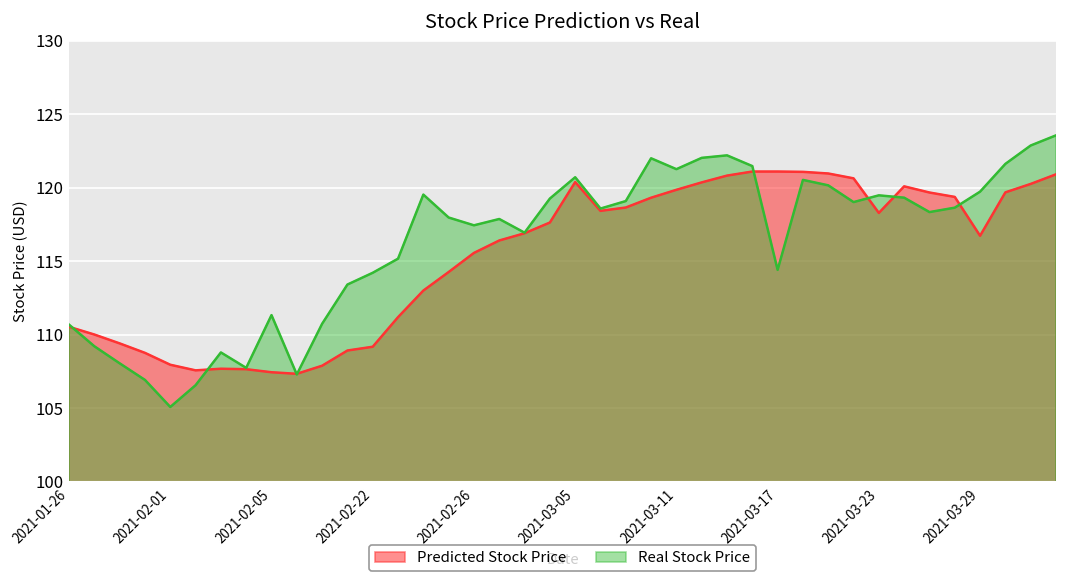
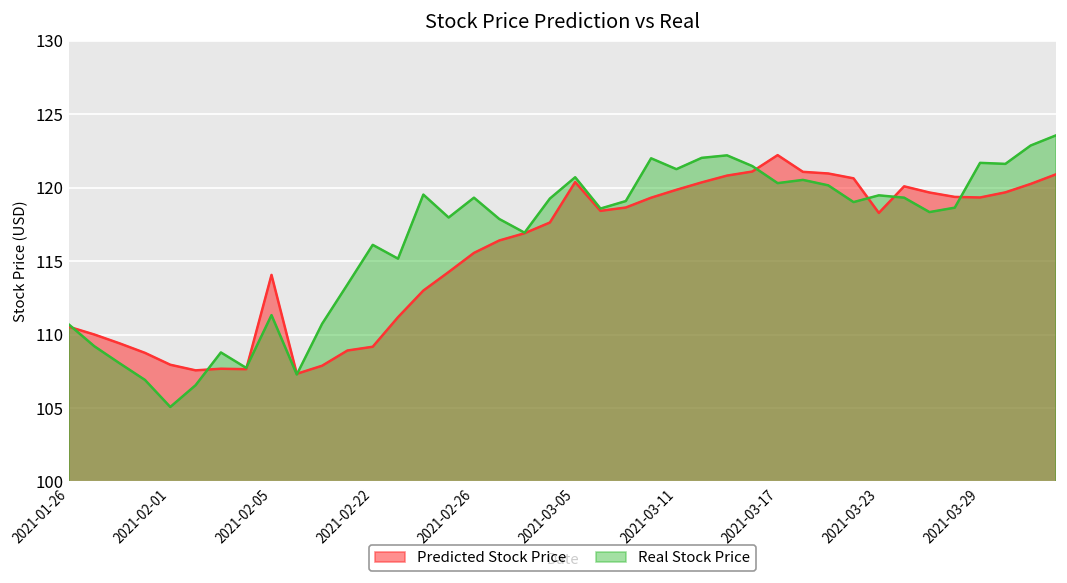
Predicted Stock Price, 2021-02-05: 107.4 -> 114.1
Real Stock Price, 2021-02-22: 114.2 -> 116.1
Real Stock Price, 2021-02-26: 117.4 -> 119.3
Predicted Stock Price, 2021-03-17: 121.1 -> 122.2
Real Stock Price, 2021-03-17: 114.4 -> 120.3
Predicted Stock Price, 2021-03-29: 116.7 -> 119.3
Real Stock Price, 2021-03-29: 119.7 -> 121.7
